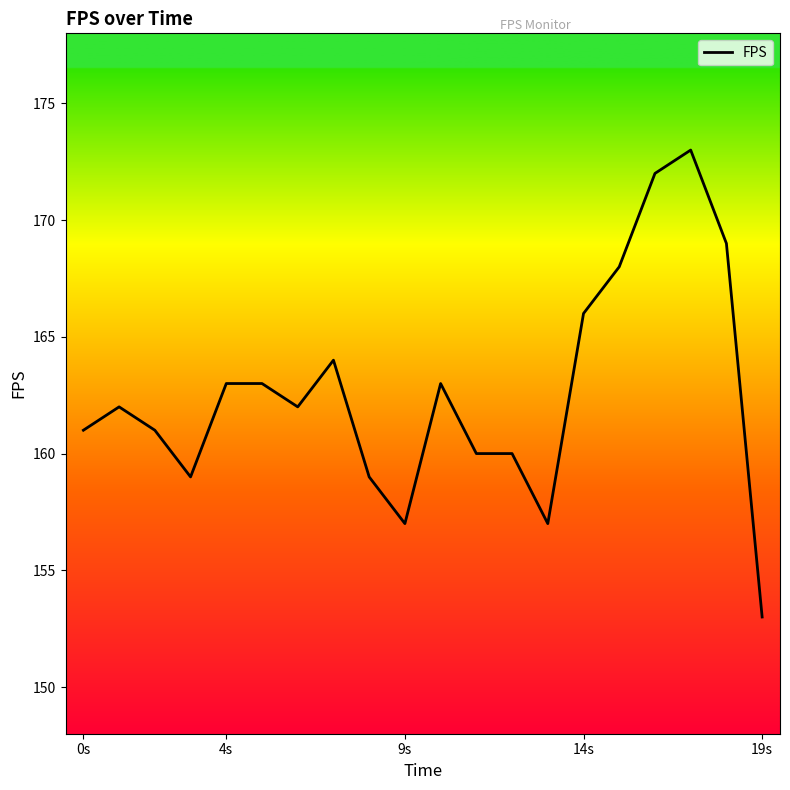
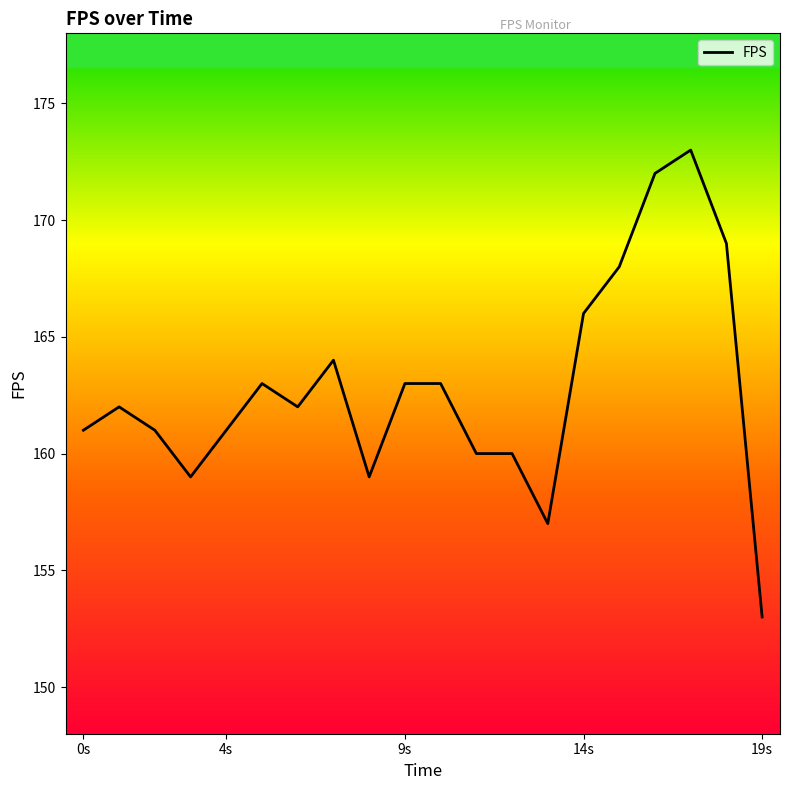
4s: 163 -> 161
9s: 157 -> 163
